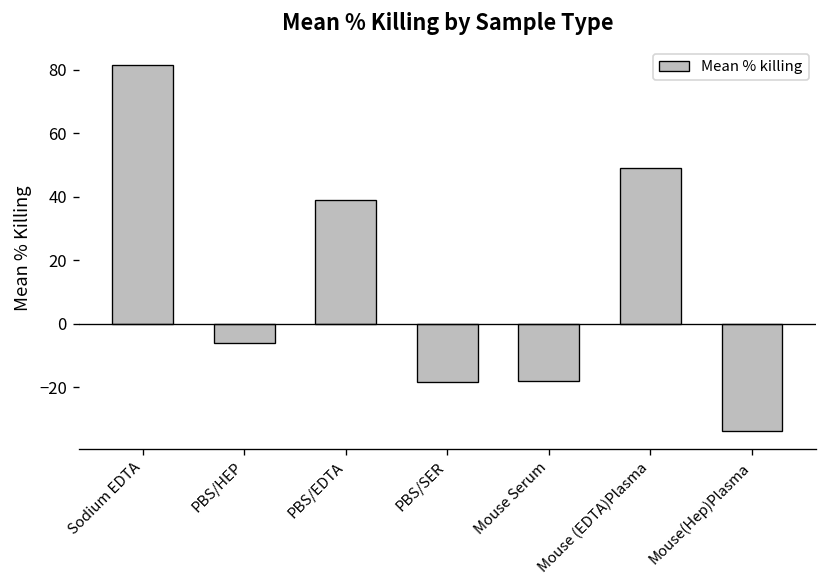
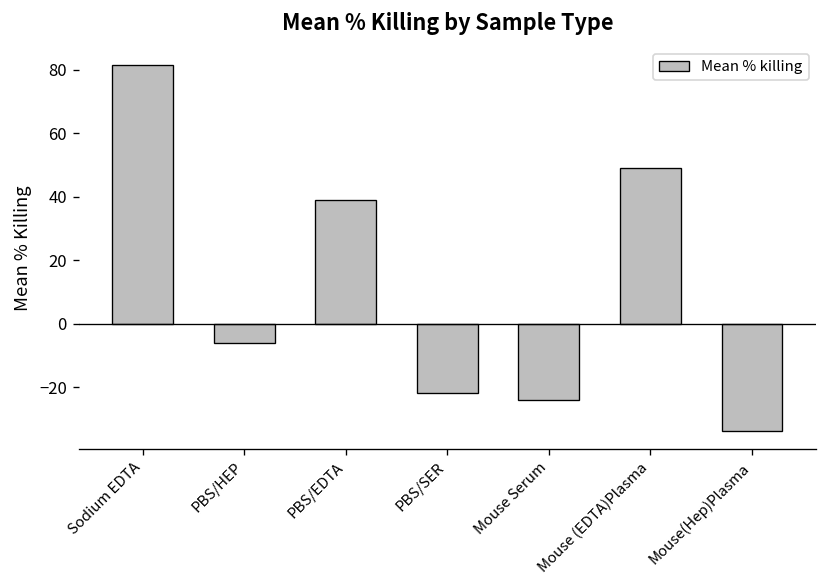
PBS/SER: -18 -> -22
Mouse Serum: -18 -> -24
